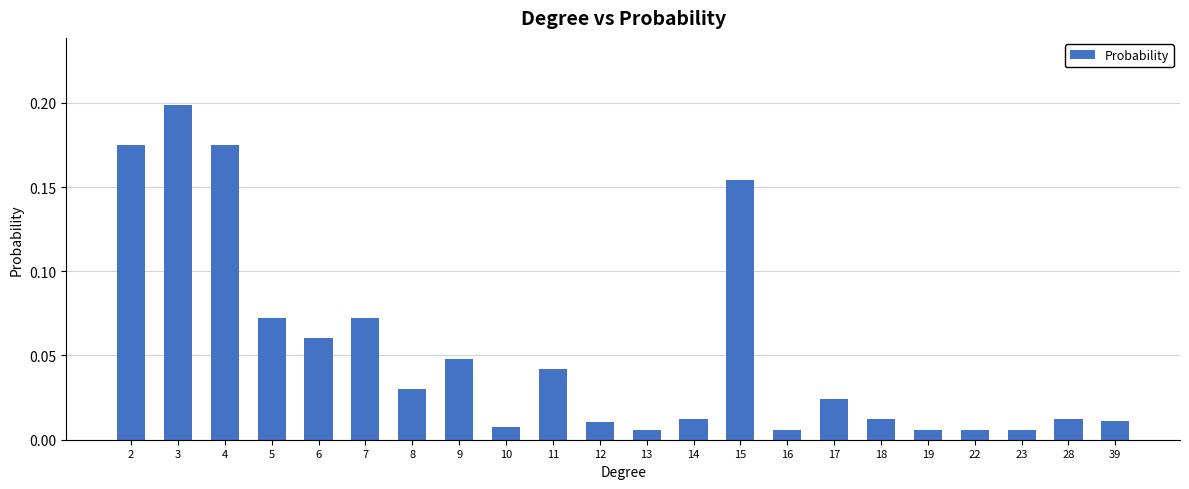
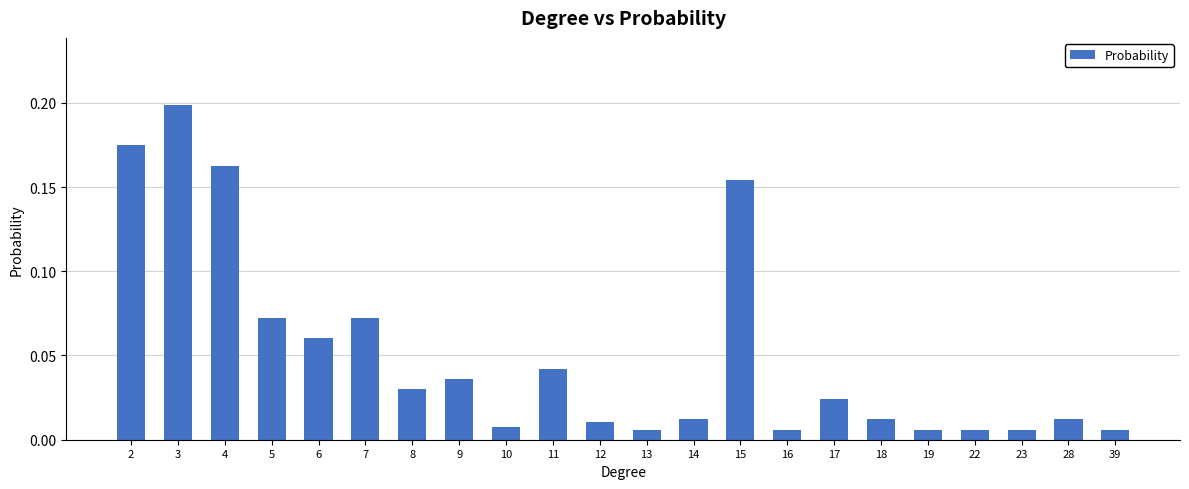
4: 0.175 -> 0.163
9: 0.048 -> 0.036
39: 0.011 -> 0.006
